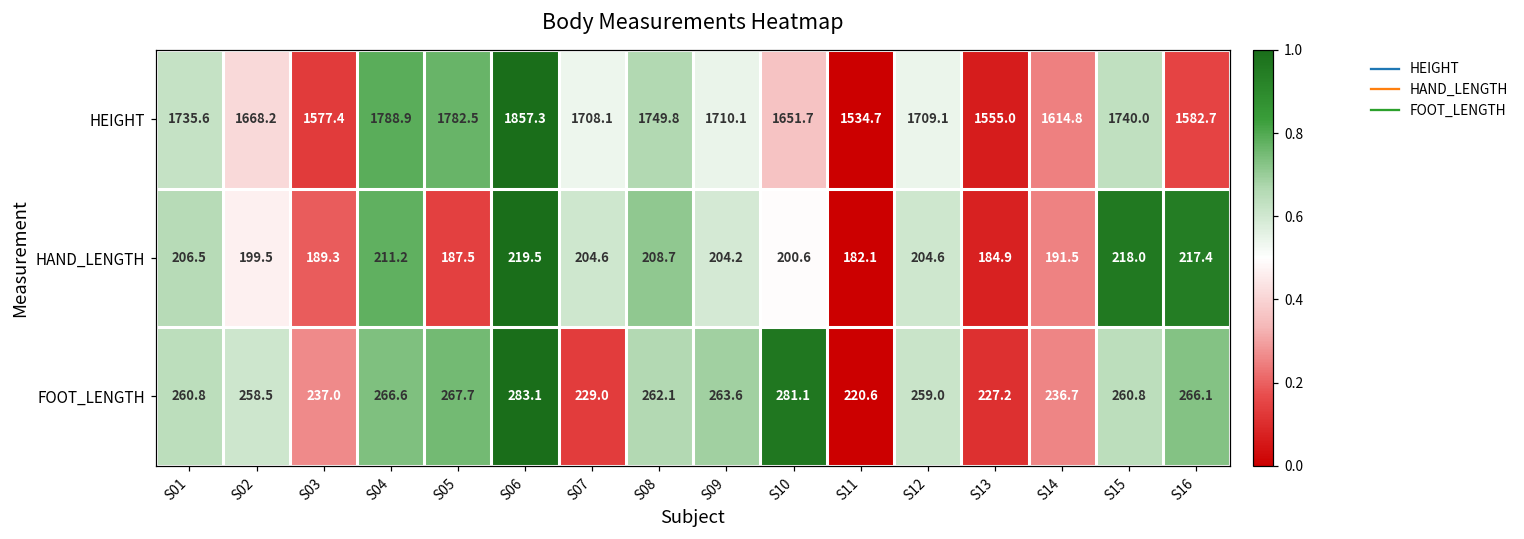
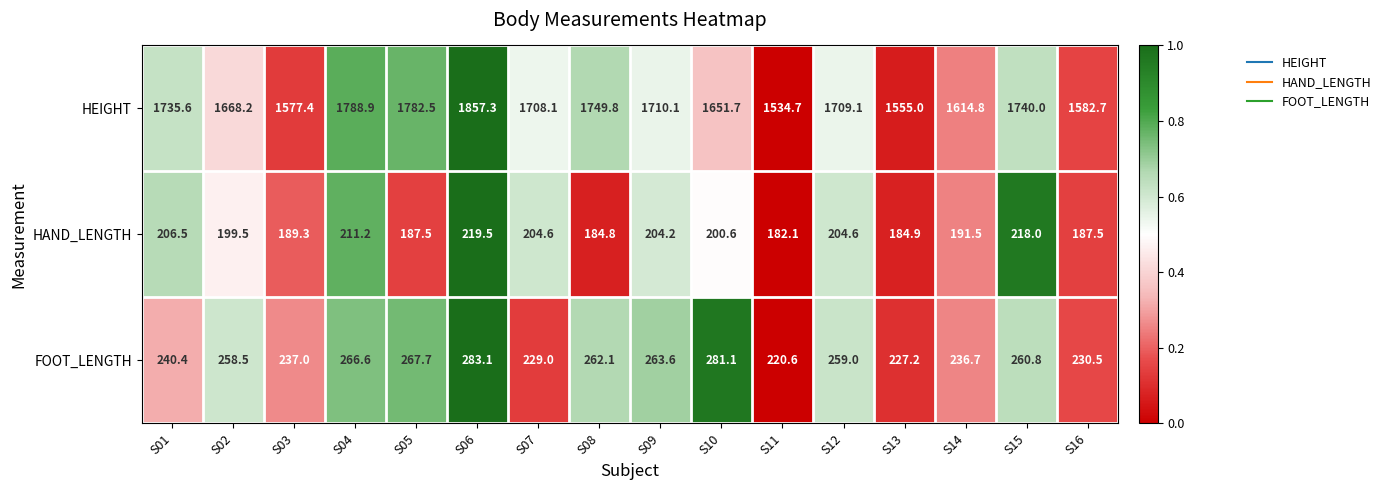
HAND_LENGTH, S08: 208.7 -> 184.8
HAND_LENGTH, S16: 217.4 -> 187.5
FOOT_LENGTH, S01: 260.8 -> 240.4
FOOT_LENGTH, S16: 266.1 -> 230.5
